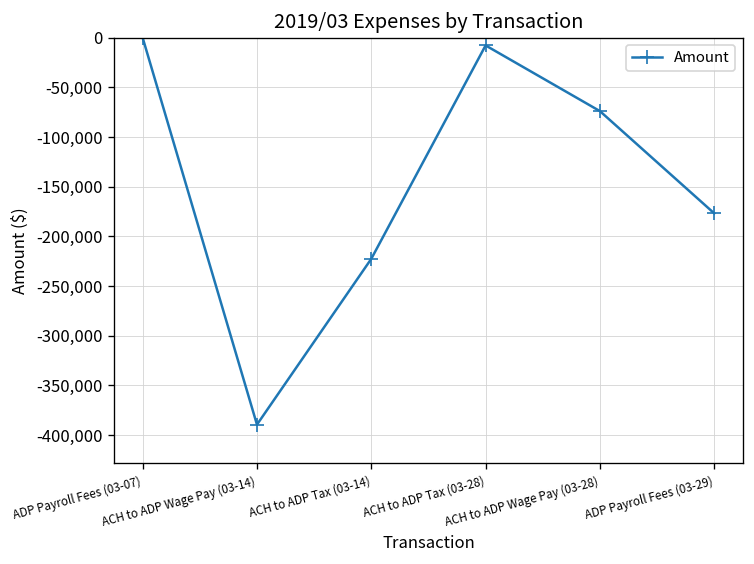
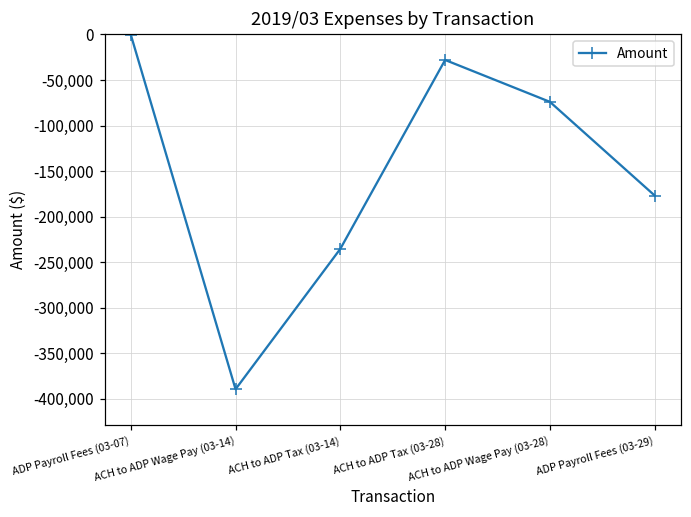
ACH to ADP Tax (03-14): -220,000 -> -240,000
ACH to ADP Tax (03-28): -10,000 -> -30,000
